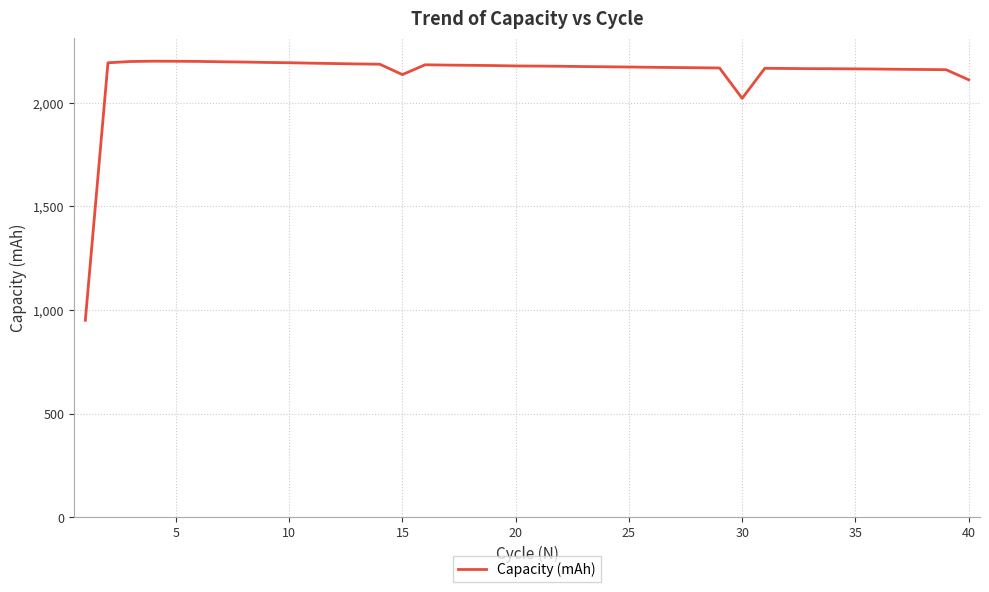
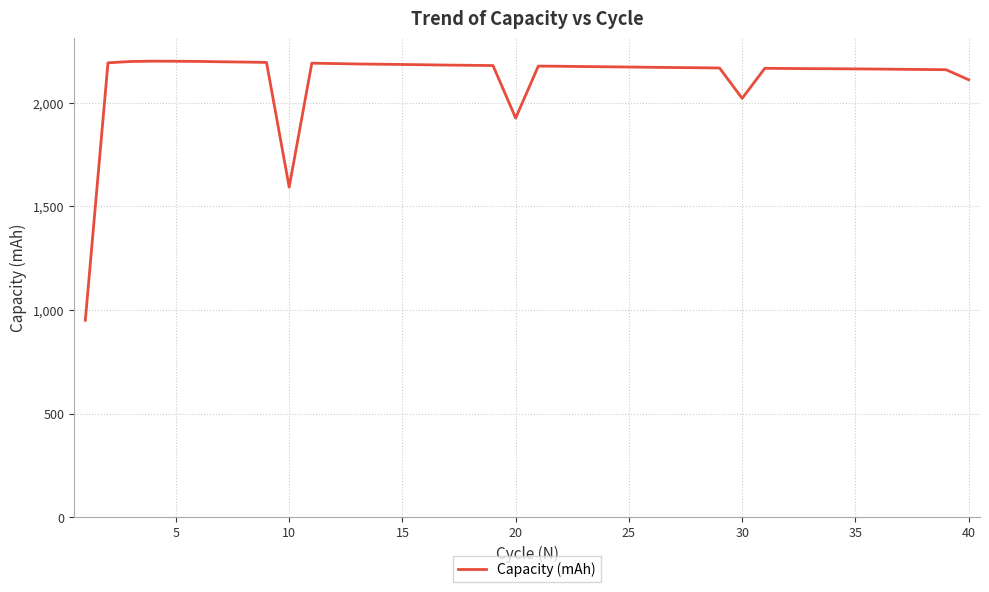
10: 2,190 -> 1,590
15: 2,140 -> 2,180
20: 2,180 -> 1,930
